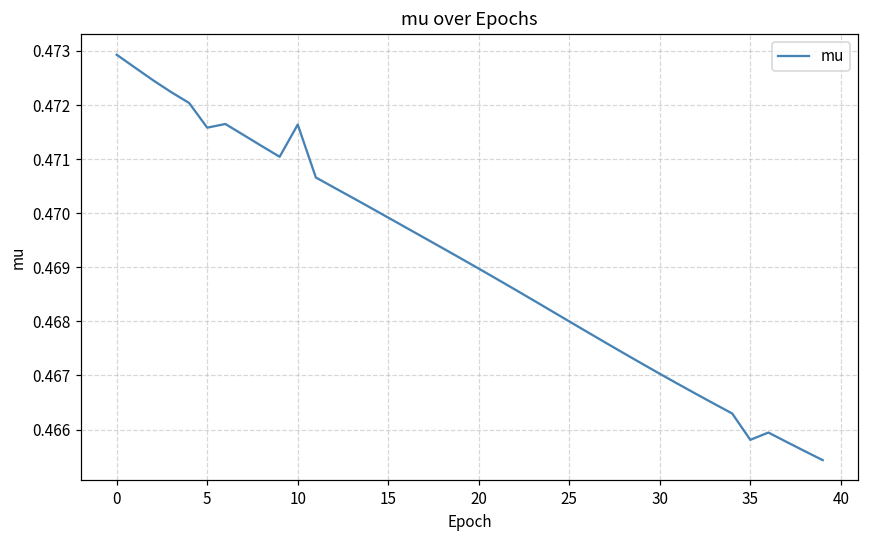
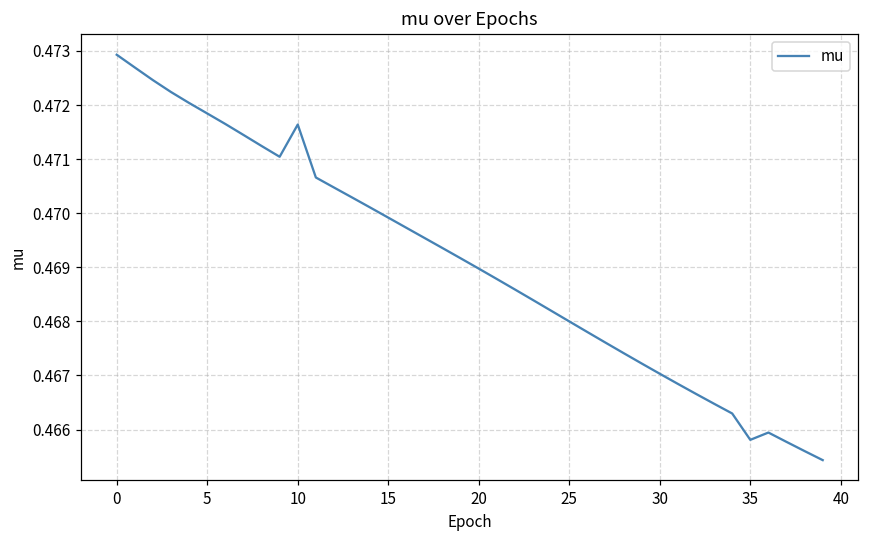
5: 0.4716 -> 0.4718
